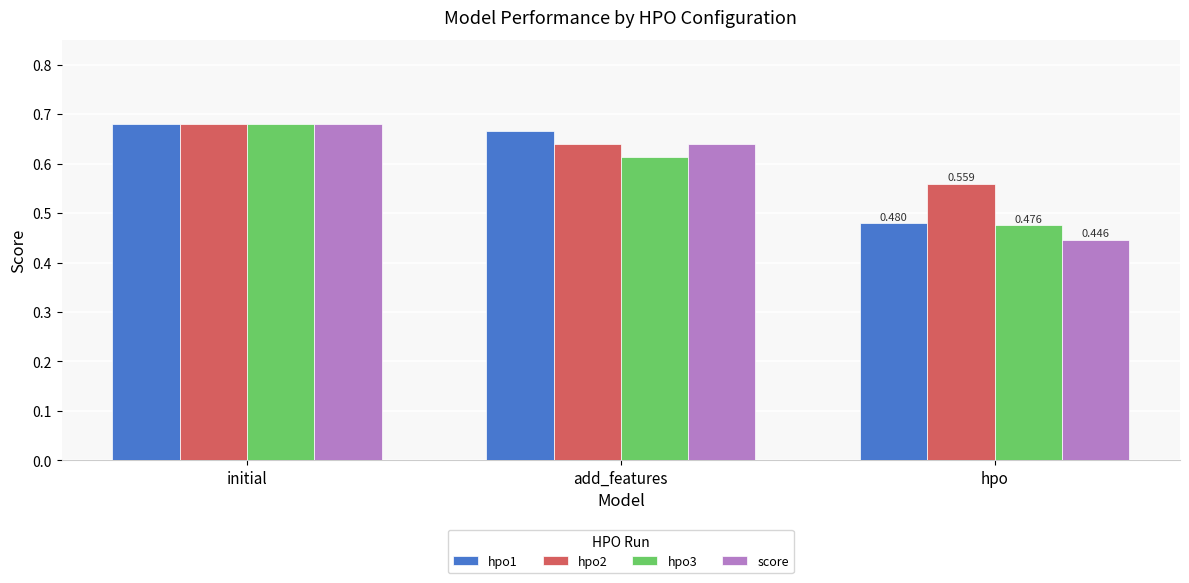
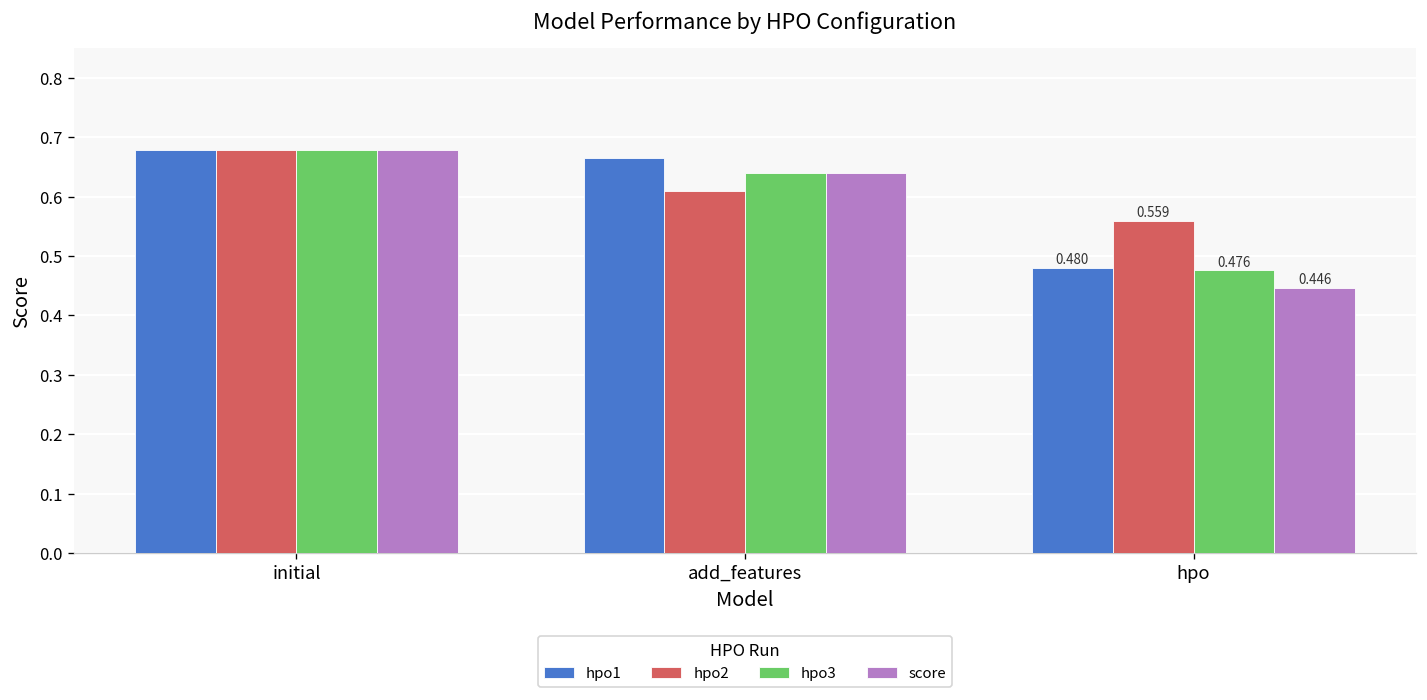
hpo2, add_features: 0.64 -> 0.61
hpo3, add_features: 0.61 -> 0.64
